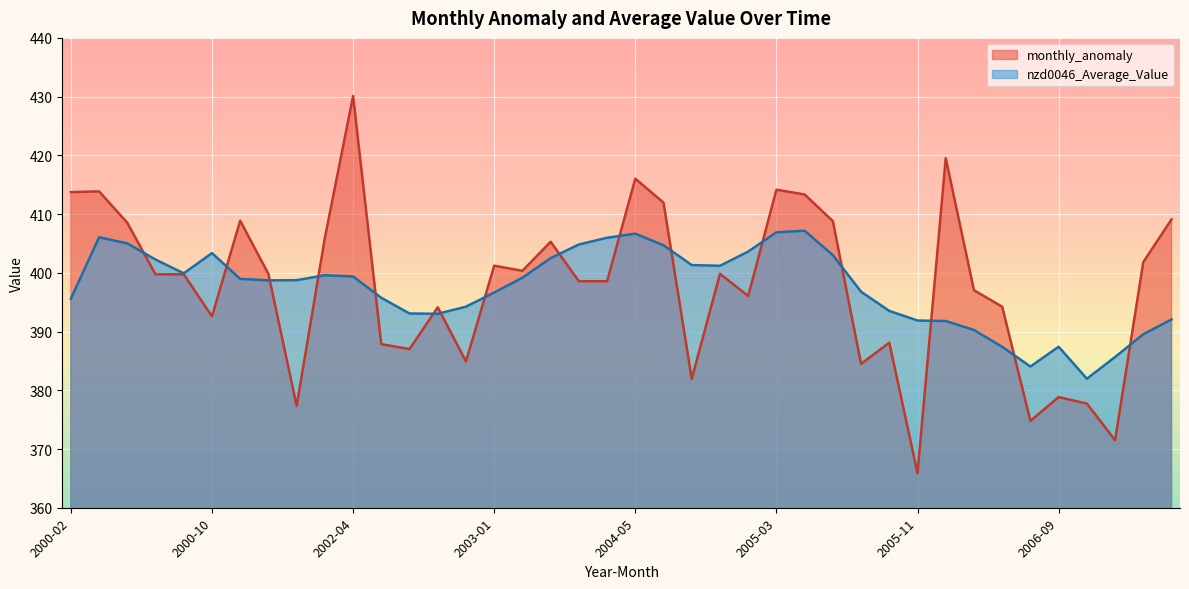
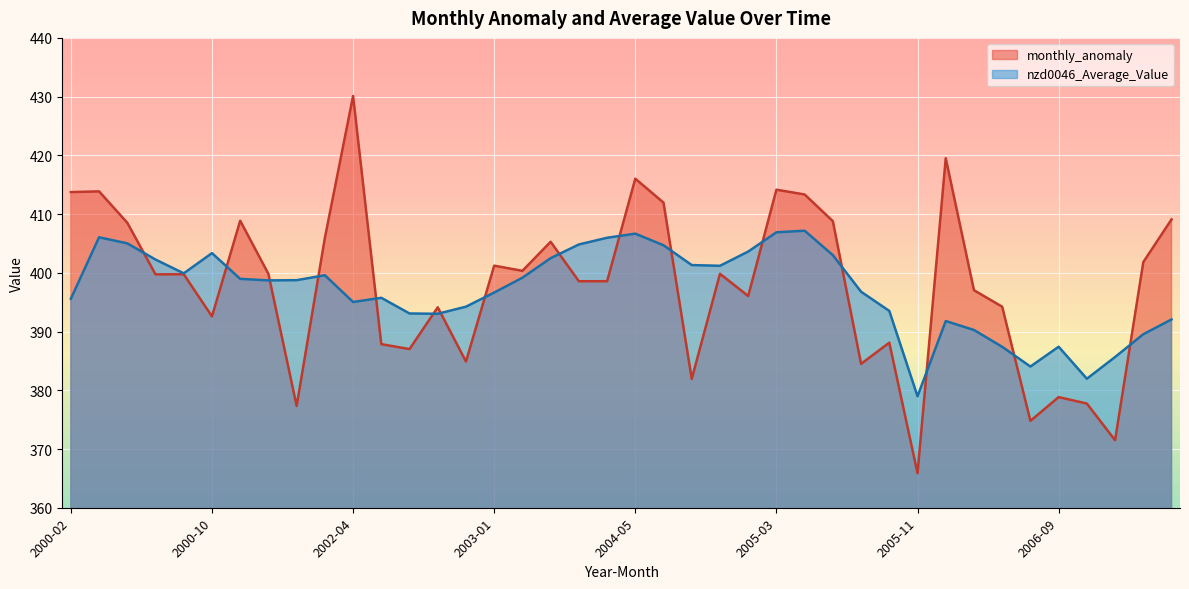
nzd0046_Average_Value, 2002-04: 399 -> 395
nzd0046_Average_Value, 2005-11: 392 -> 379
